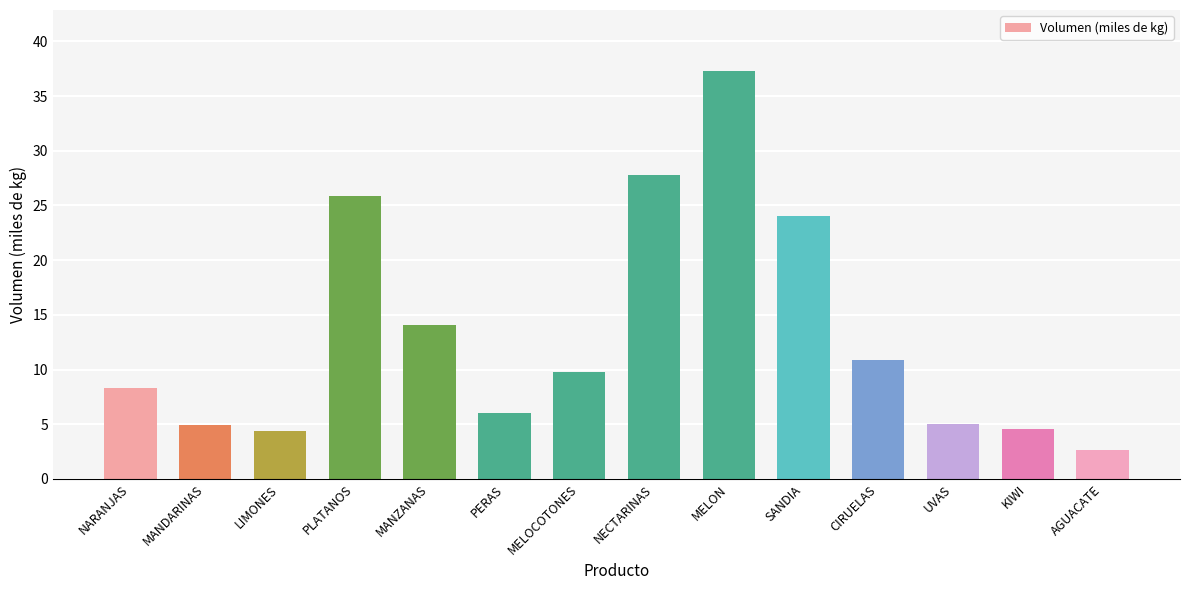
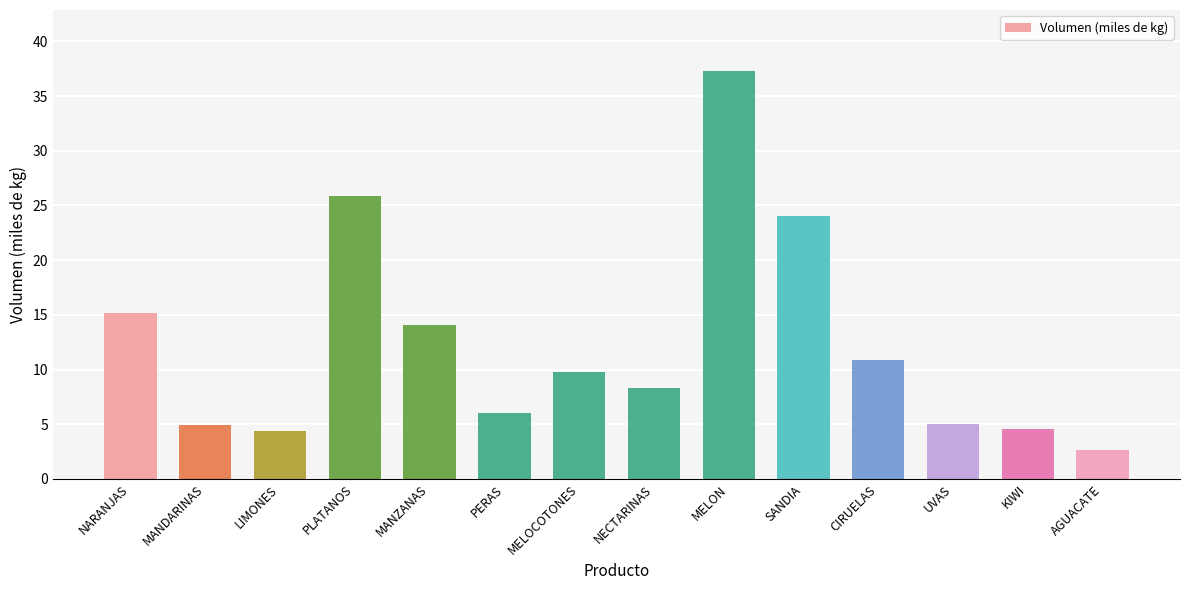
NARANJAS: 8.4 -> 15.2
NECTARINAS: 27.8 -> 8.3
